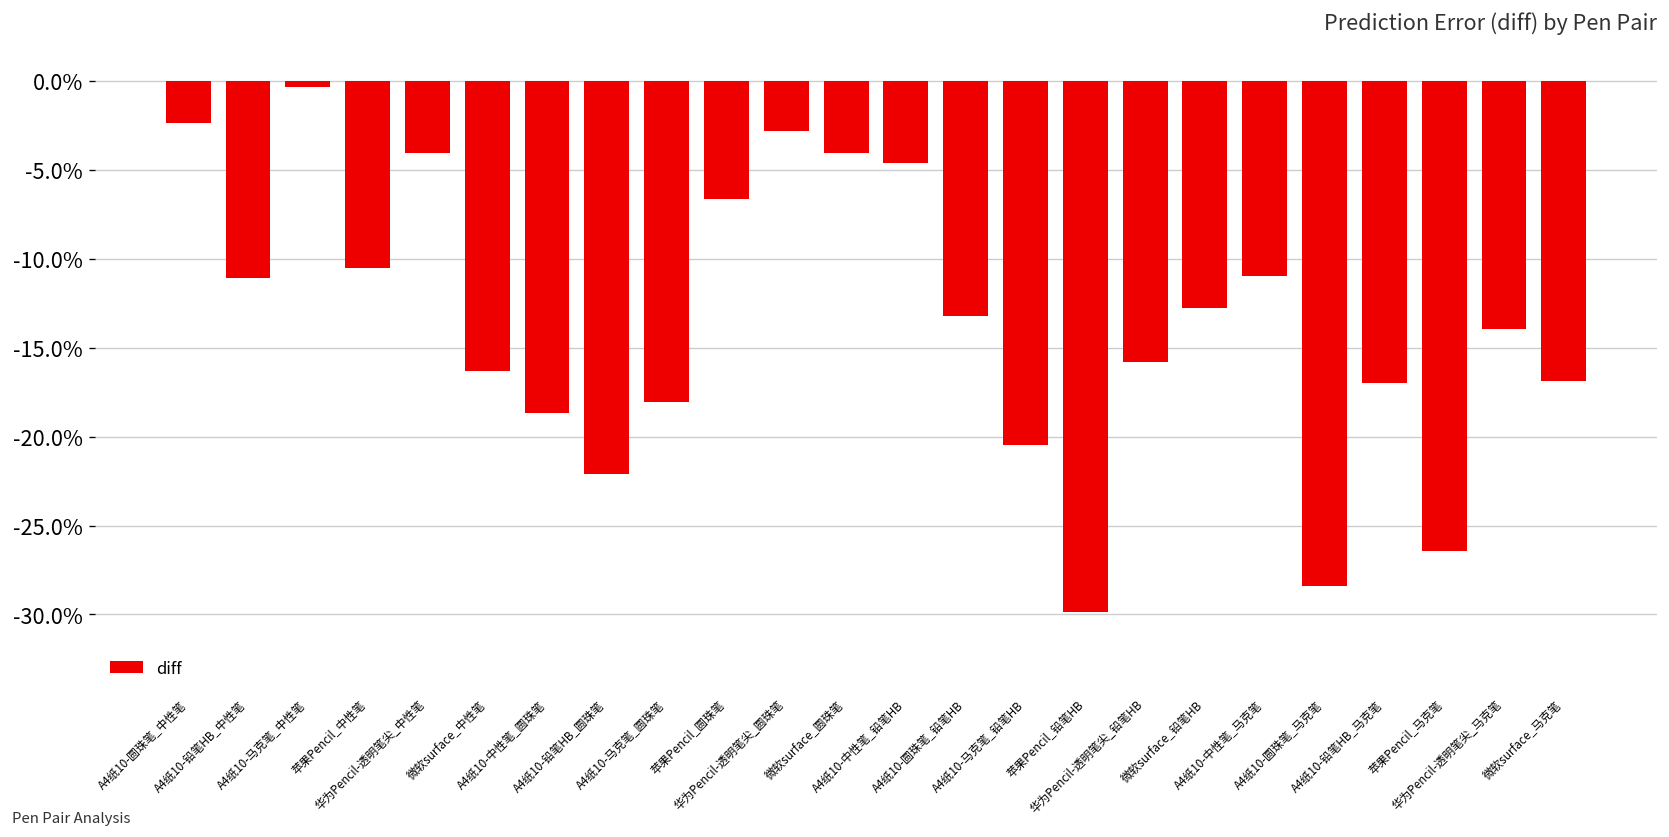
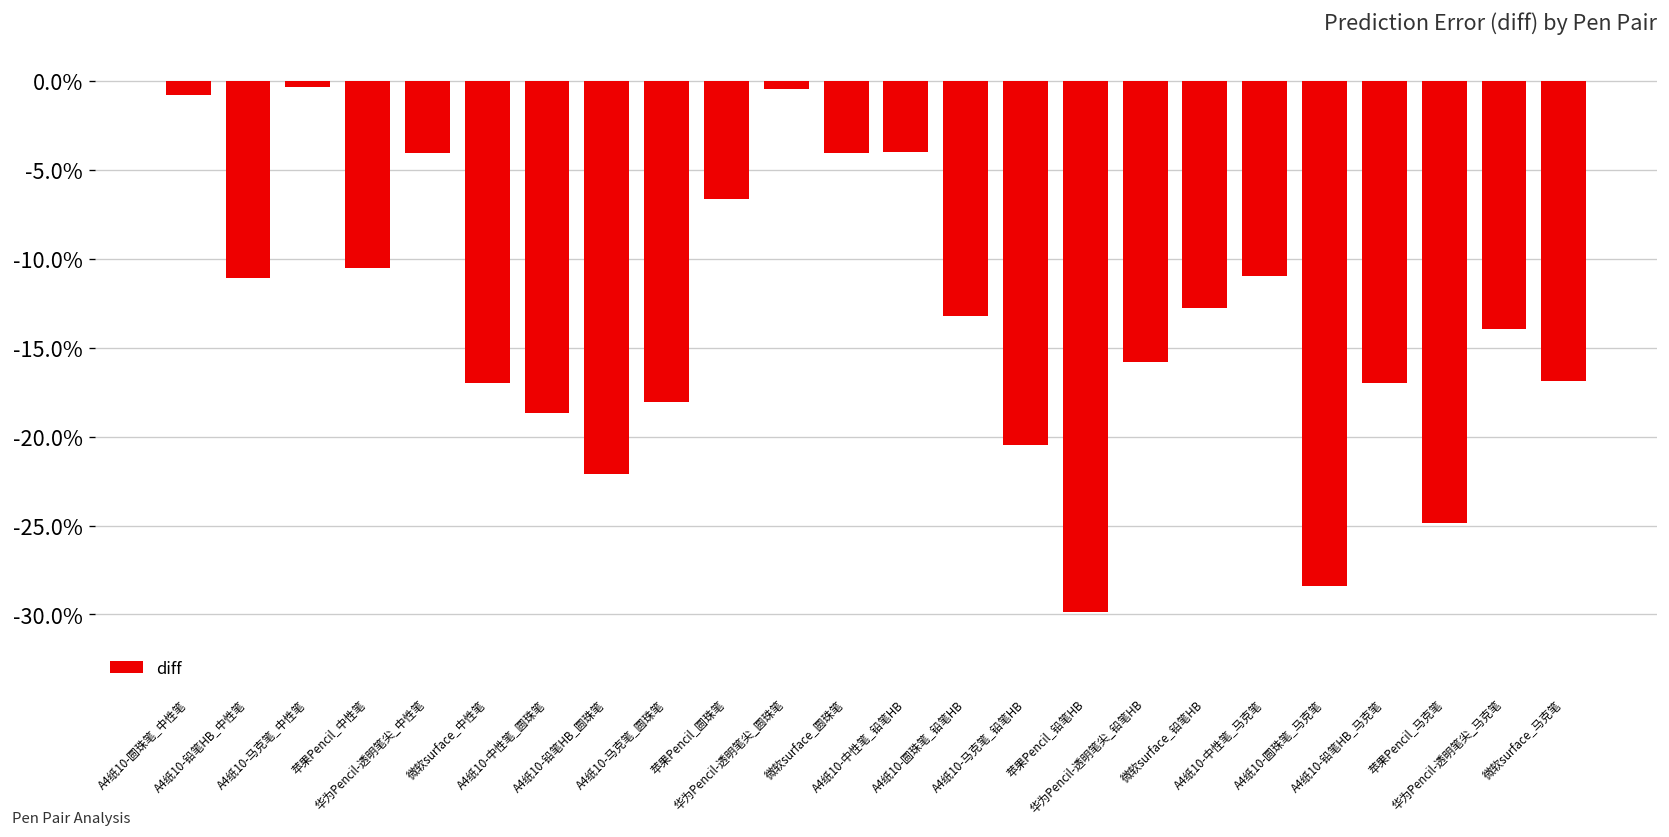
A4纸10-圆珠笔_中性笔: -2.3% -> -0.8%
微软surface_中性笔: -16.3% -> -17.0%
华为Pencil-透明笔尖_圆珠笔: -2.8% -> -0.4%
A4纸10-中性笔_铅笔HB: -4.6% -> -4.0%
苹果Pencil_马克笔: -26.4% -> -24.8%
